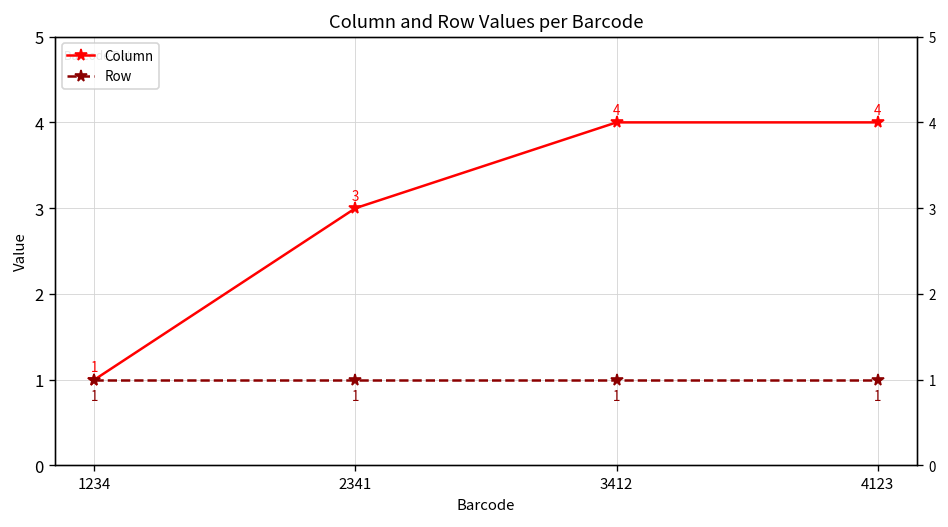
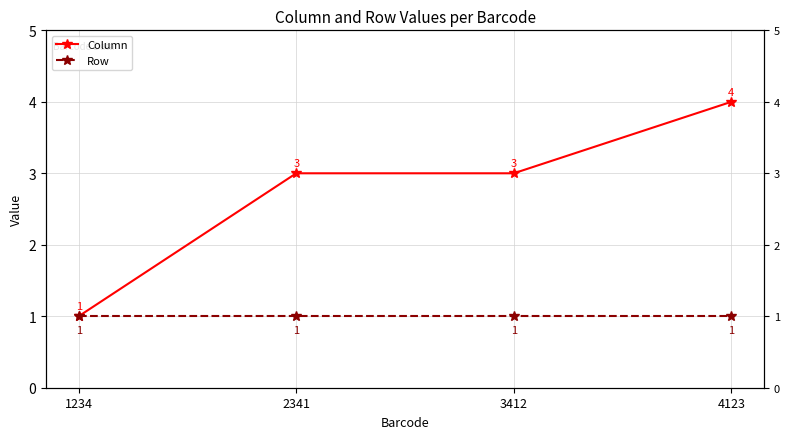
Column, 3412: 4 -> 3
